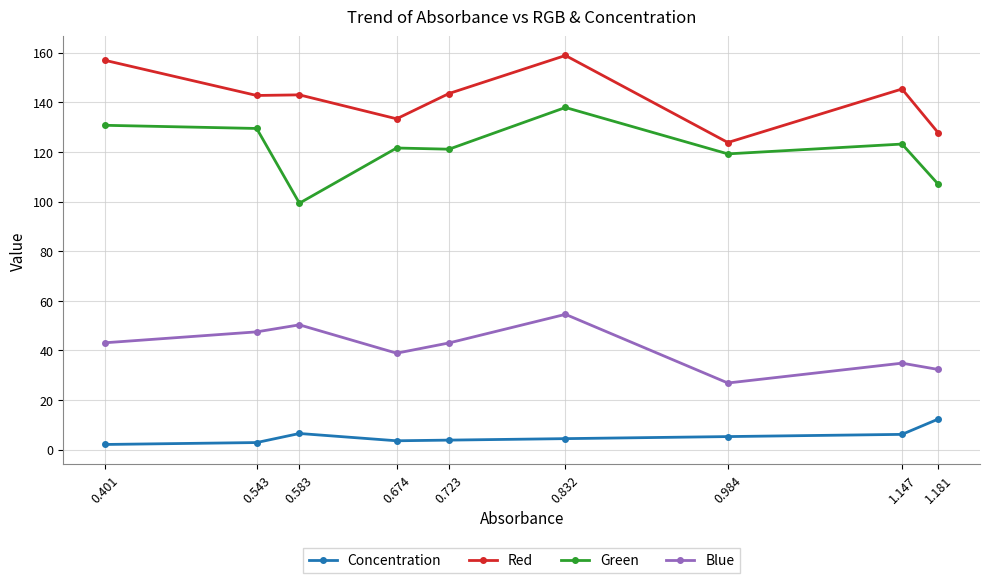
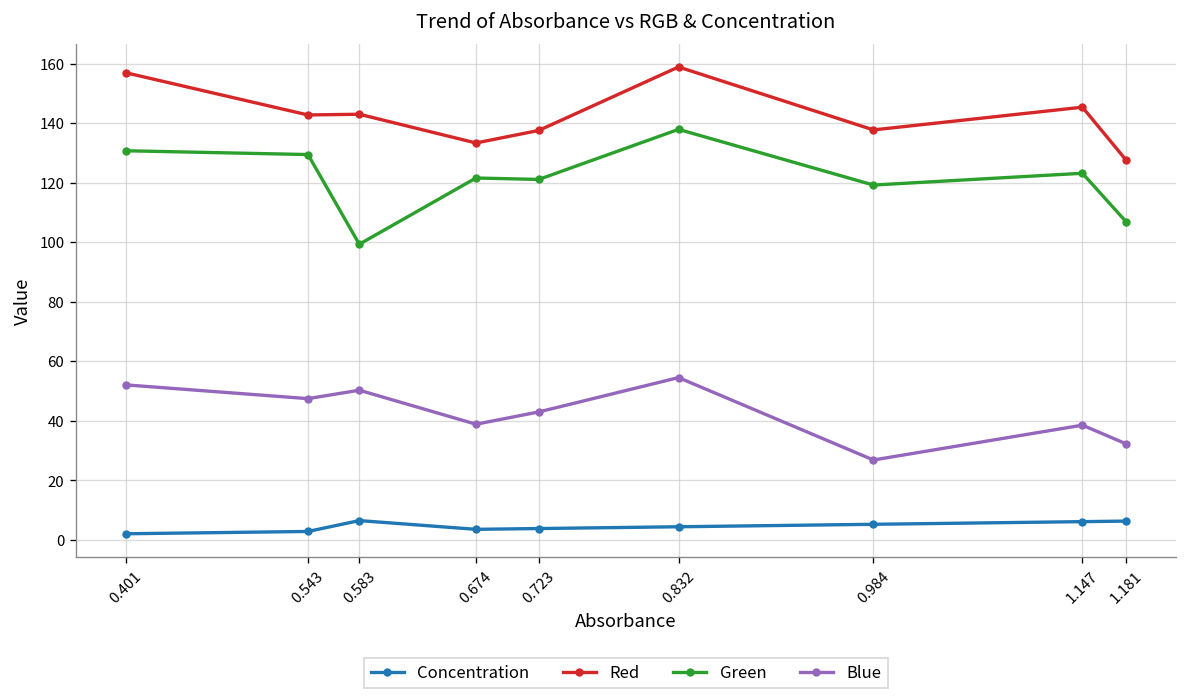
Blue, 0.401: 43 -> 52
Red, 0.723: 144 -> 138
Red, 0.984: 124 -> 138
Blue, 1.147: 35 -> 39
Concentration, 1.181: 12 -> 6
